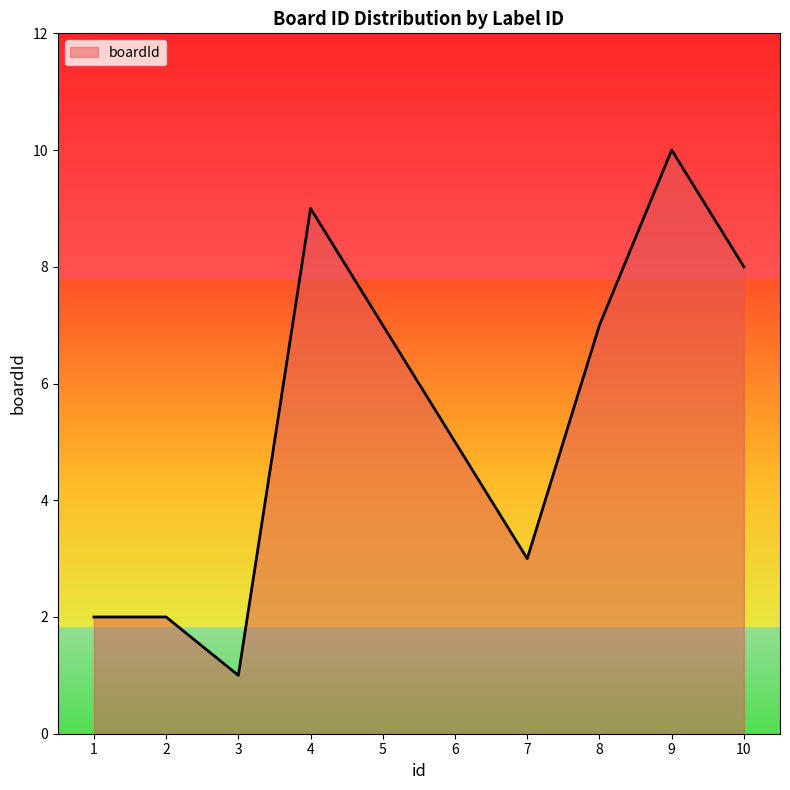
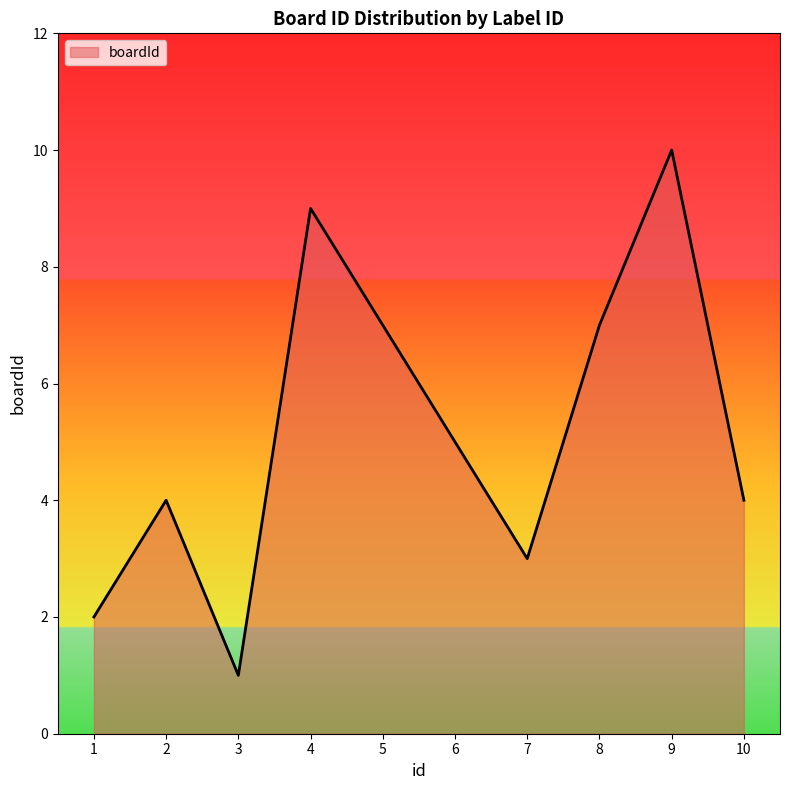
2: 2 -> 4
10: 8 -> 4
